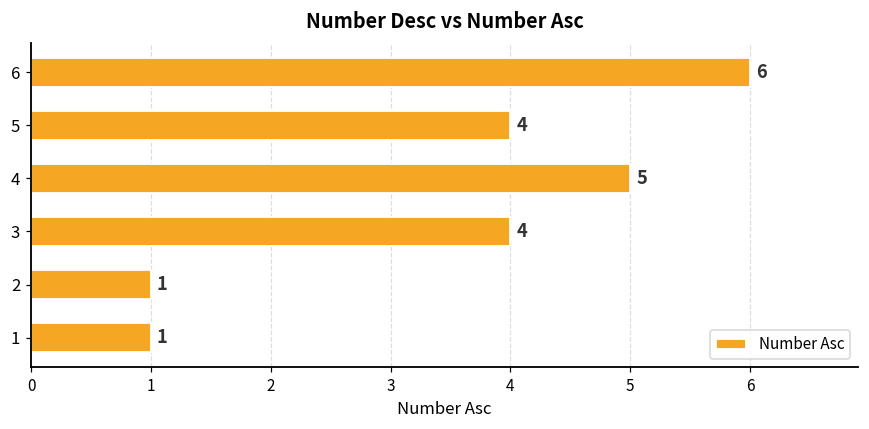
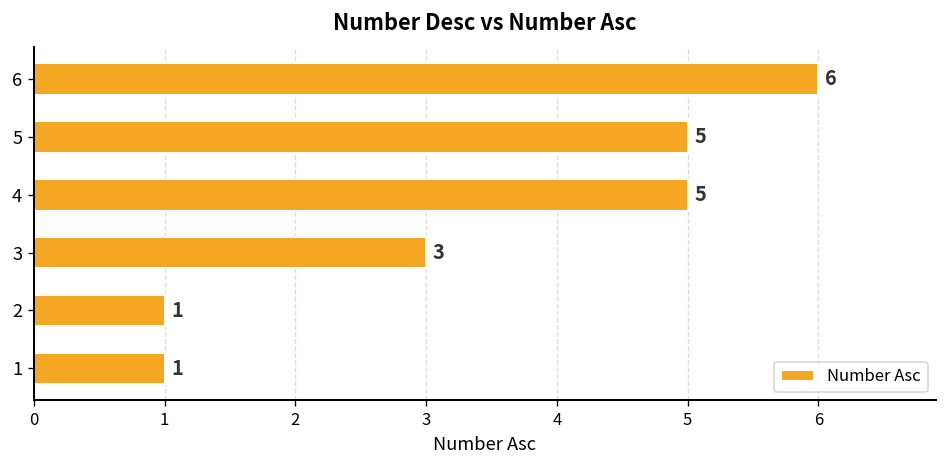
5: 4 -> 5
3: 4 -> 3
